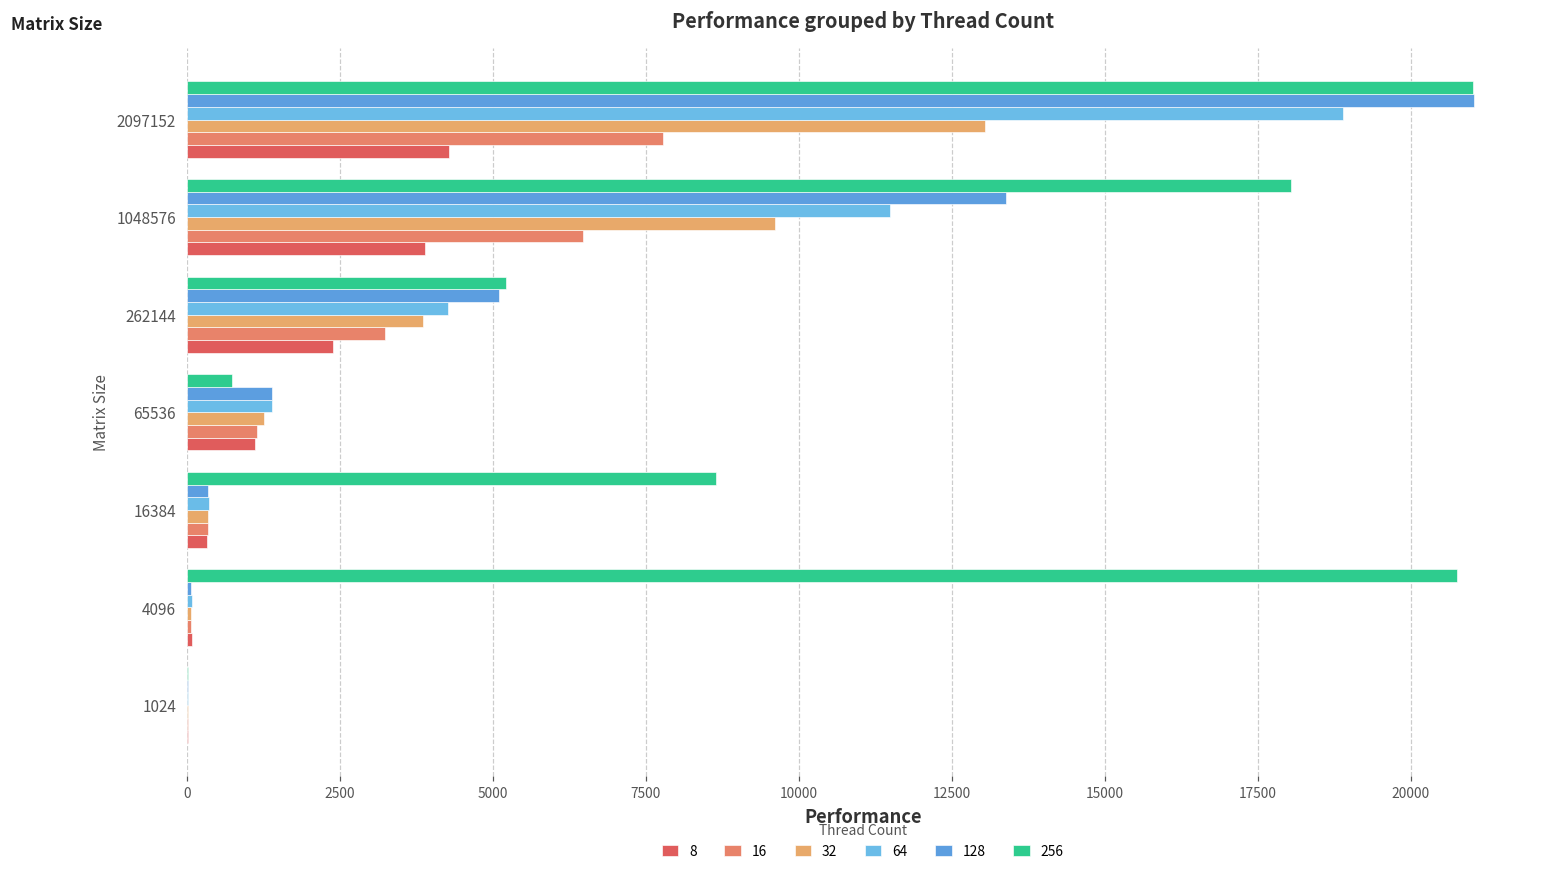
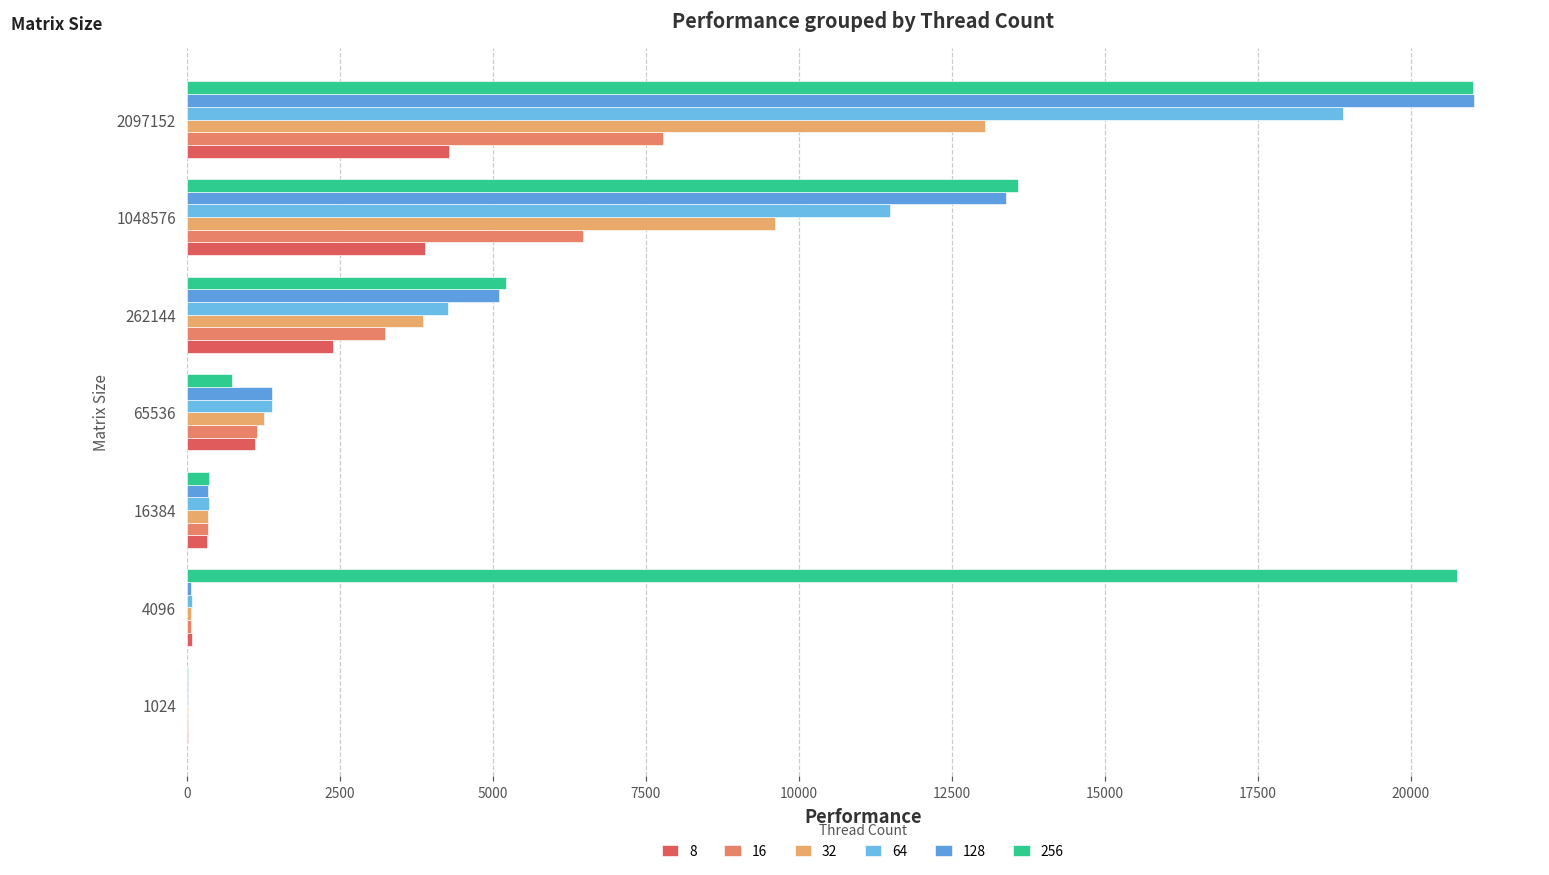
256, 1048576: 18000 -> 13600
256, 16384: 8600 -> 400
